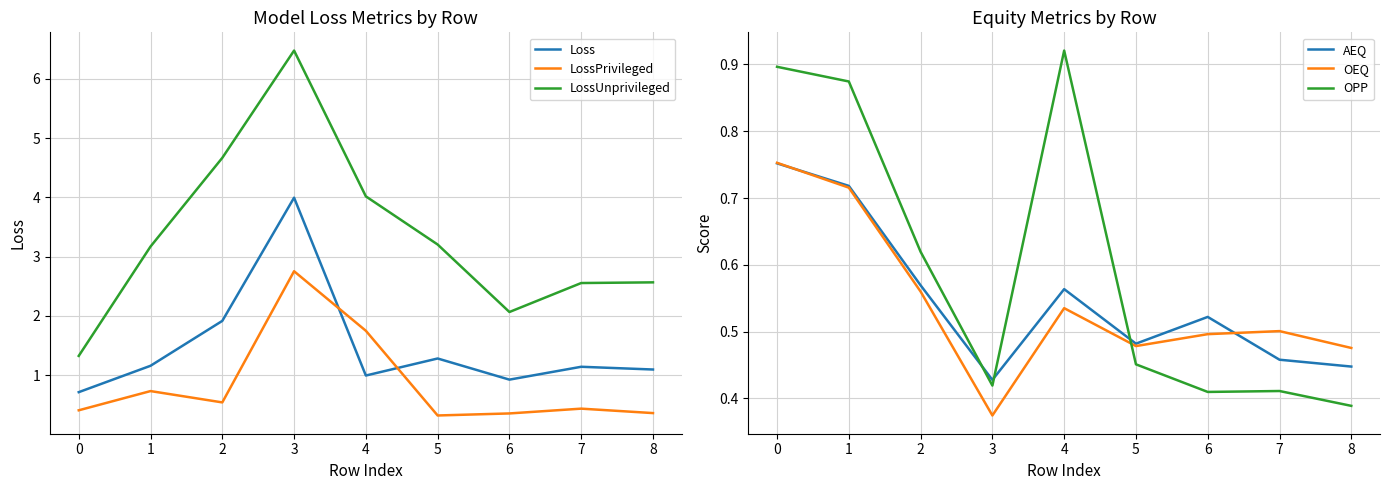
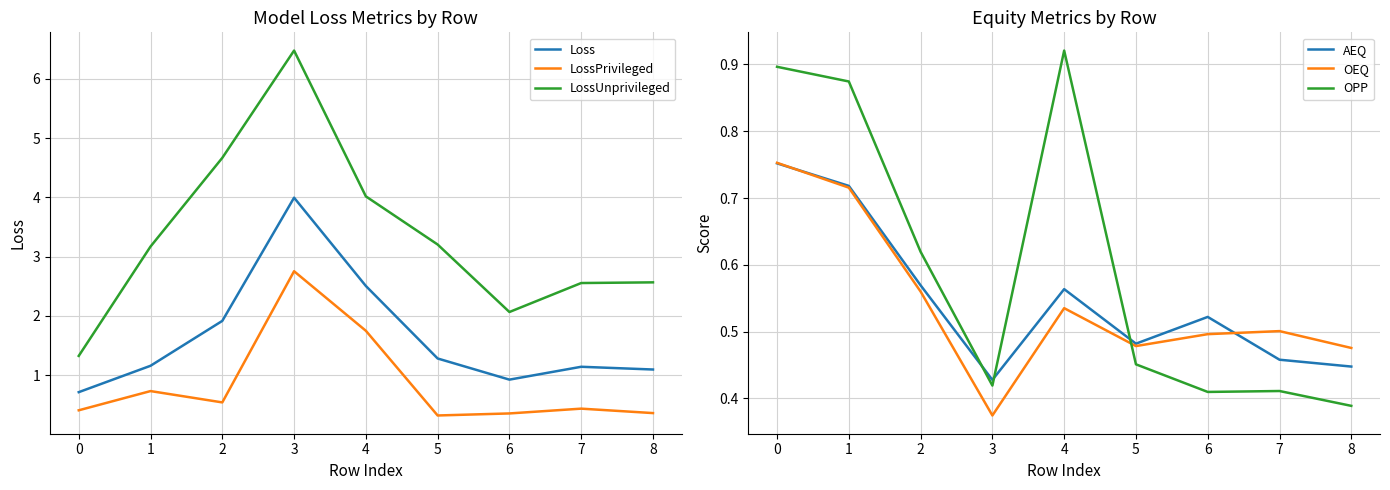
Model Loss Metrics by Row, Loss, 4: 1.0 -> 2.5
